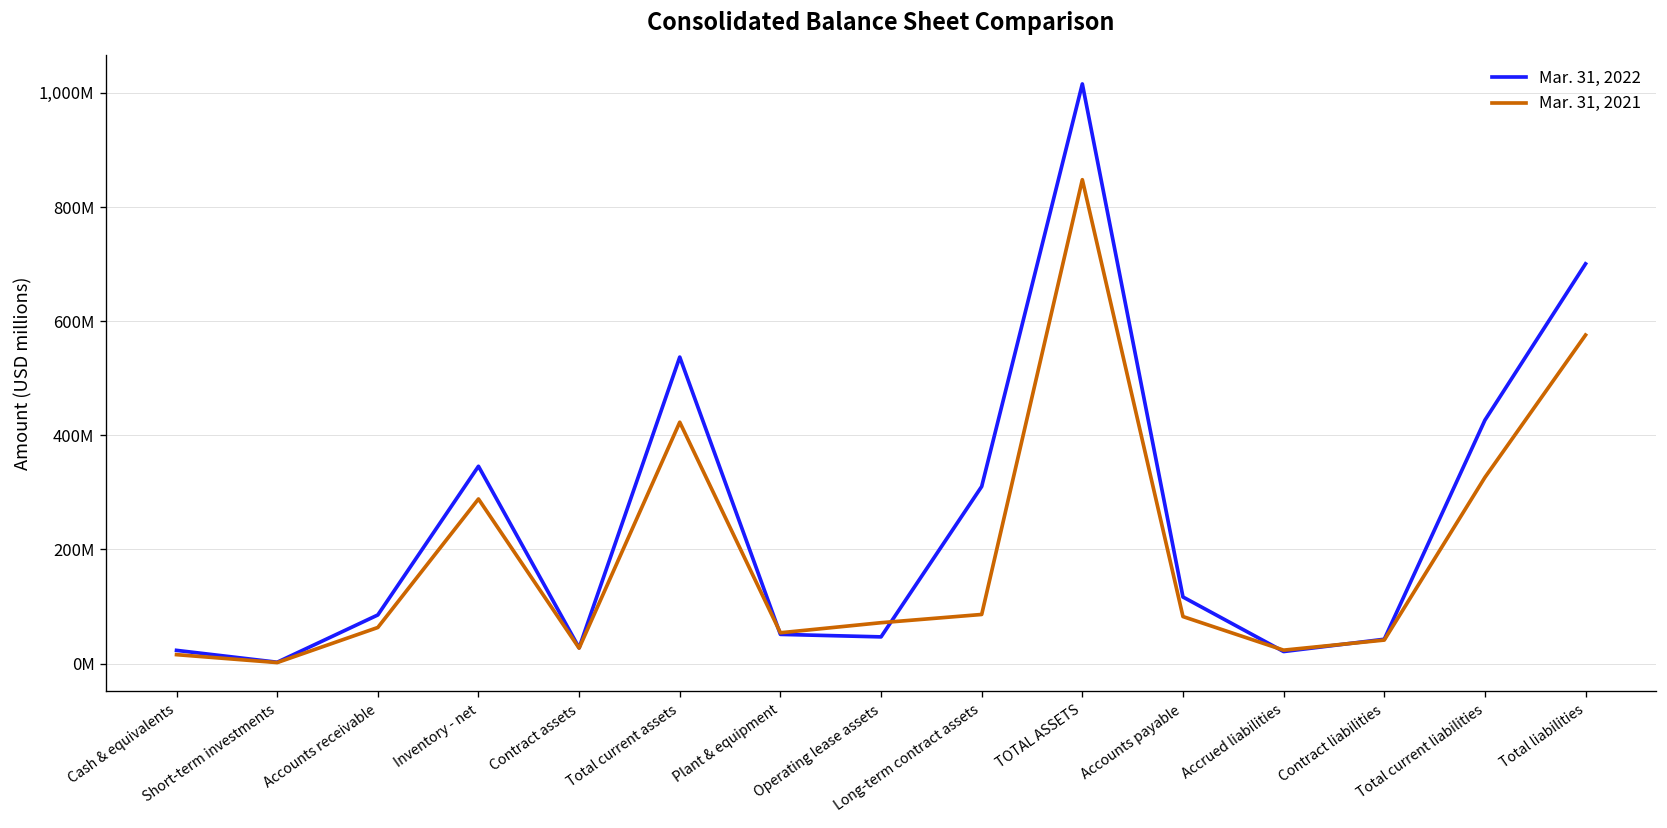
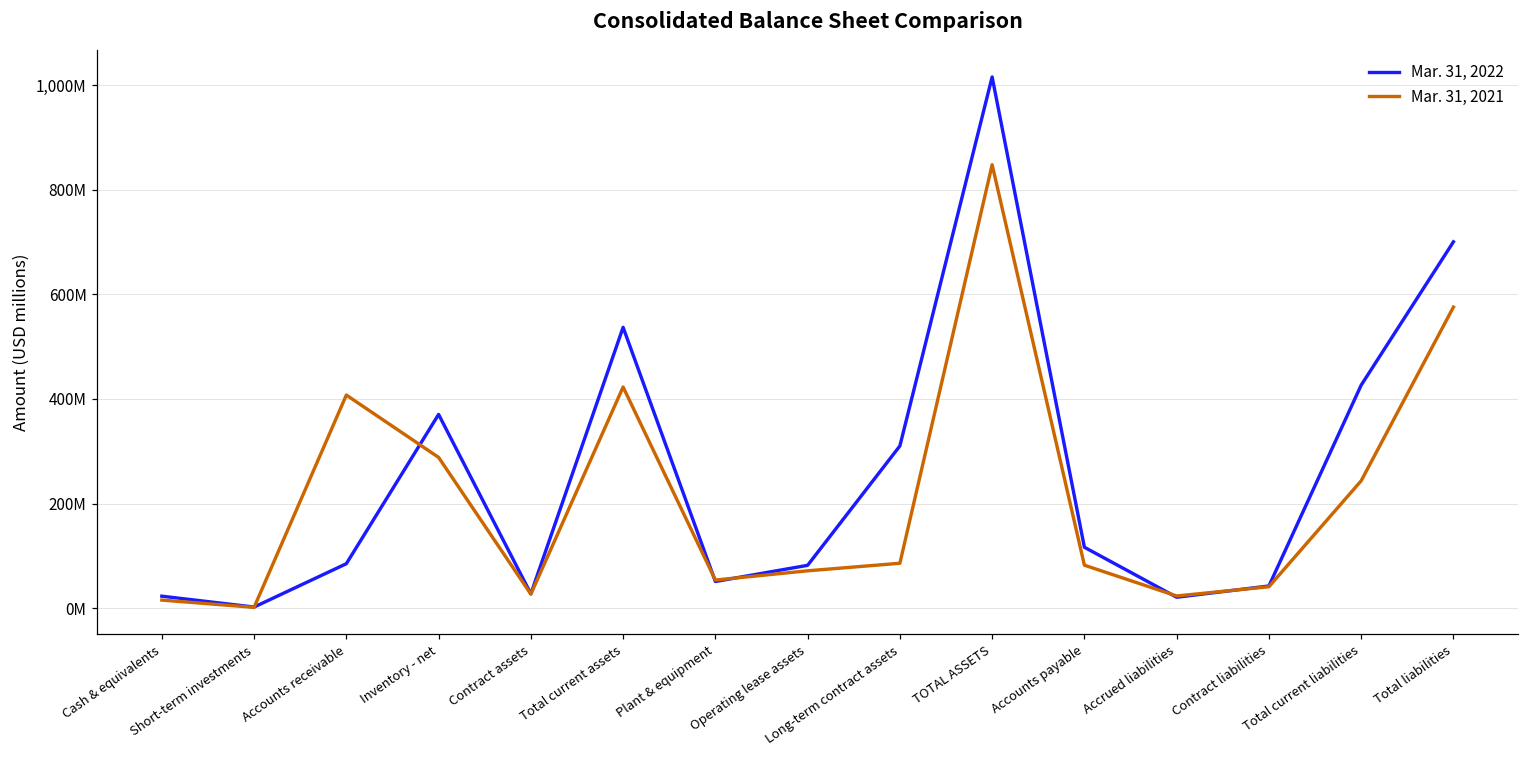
Mar. 31, 2021, Accounts receivable: 60,000,000 -> 410,000,000
Mar. 31, 2022, Inventory - net: 350,000,000 -> 370,000,000
Mar. 31, 2022, Operating lease assets: 50,000,000 -> 80,000,000
Mar. 31, 2021, Total current liabilities: 330,000,000 -> 240,000,000
